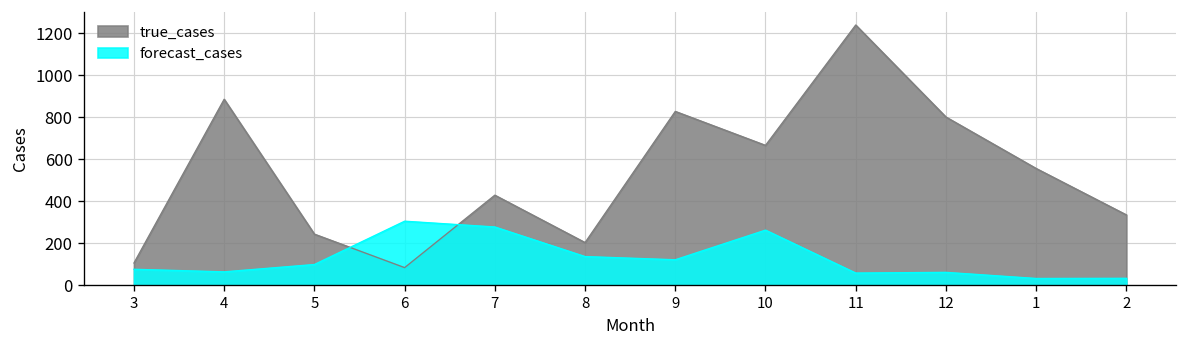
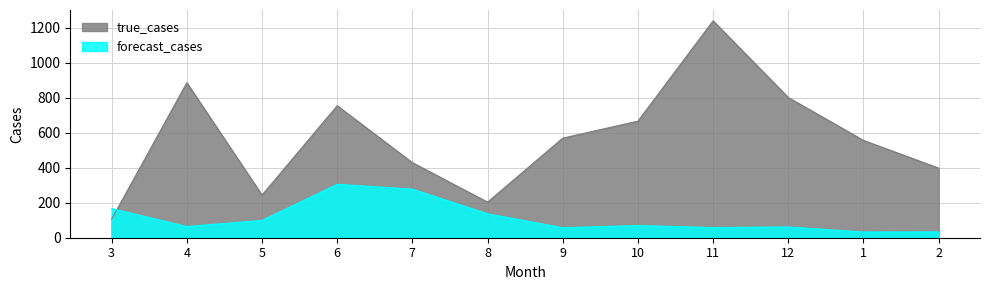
forecast_cases, 3: 80 -> 170
true_cases, 6: 80 -> 750
true_cases, 9: 830 -> 570
forecast_cases, 9: 120 -> 60
forecast_cases, 10: 260 -> 70
true_cases, 2: 340 -> 400
